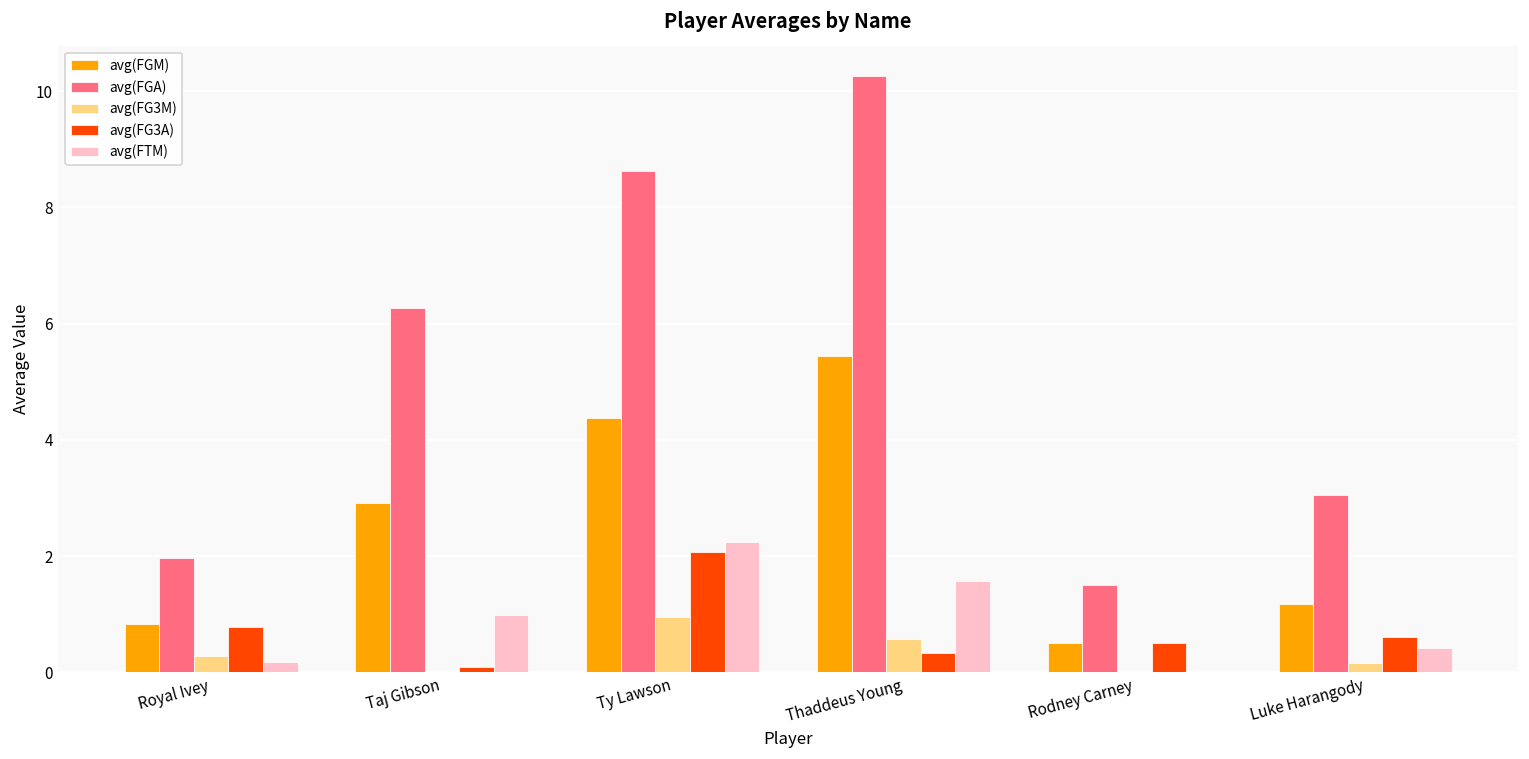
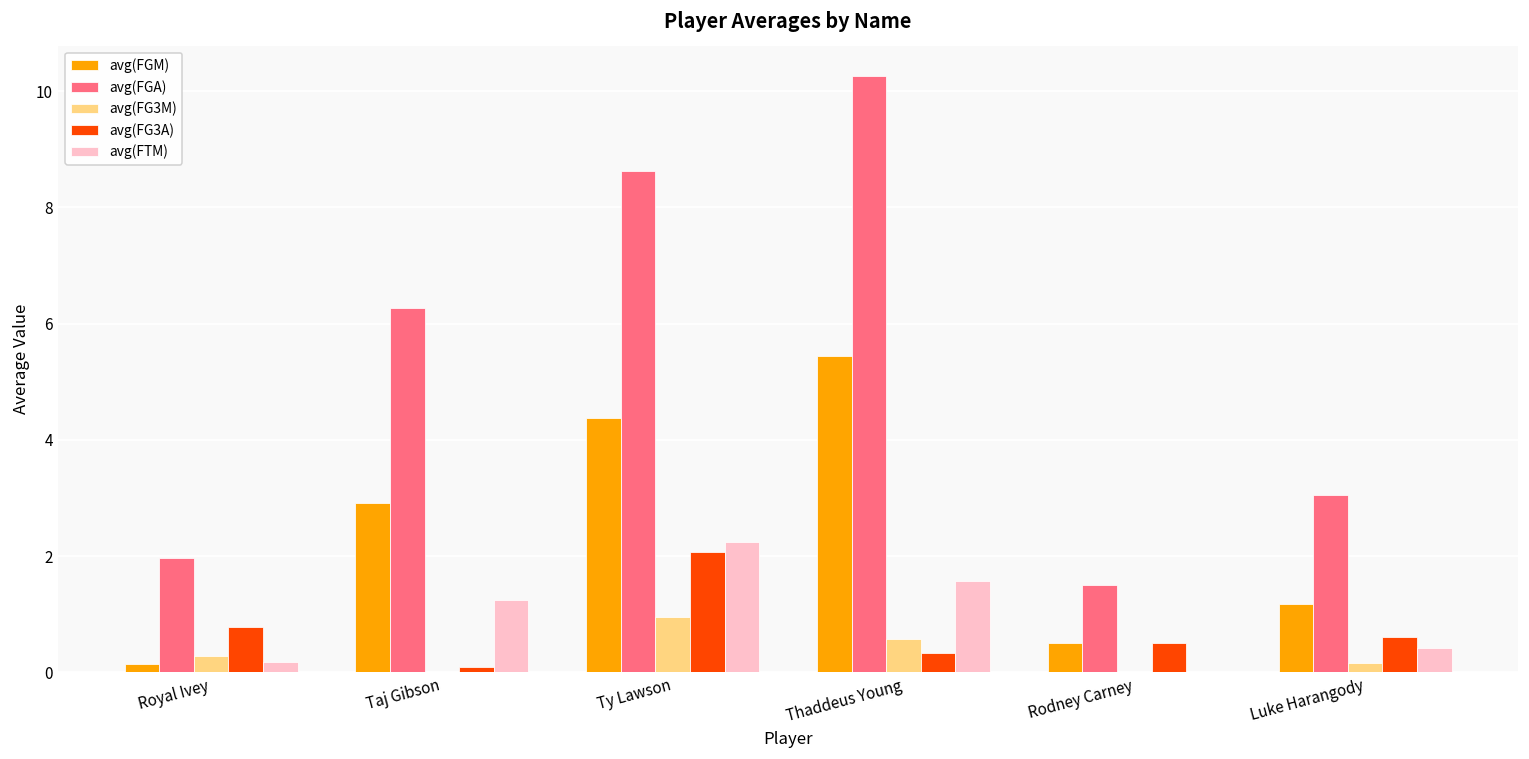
avg(FGM), Royal Ivey: 0.8 -> 0.1
avg(FTM), Taj Gibson: 1.0 -> 1.2
